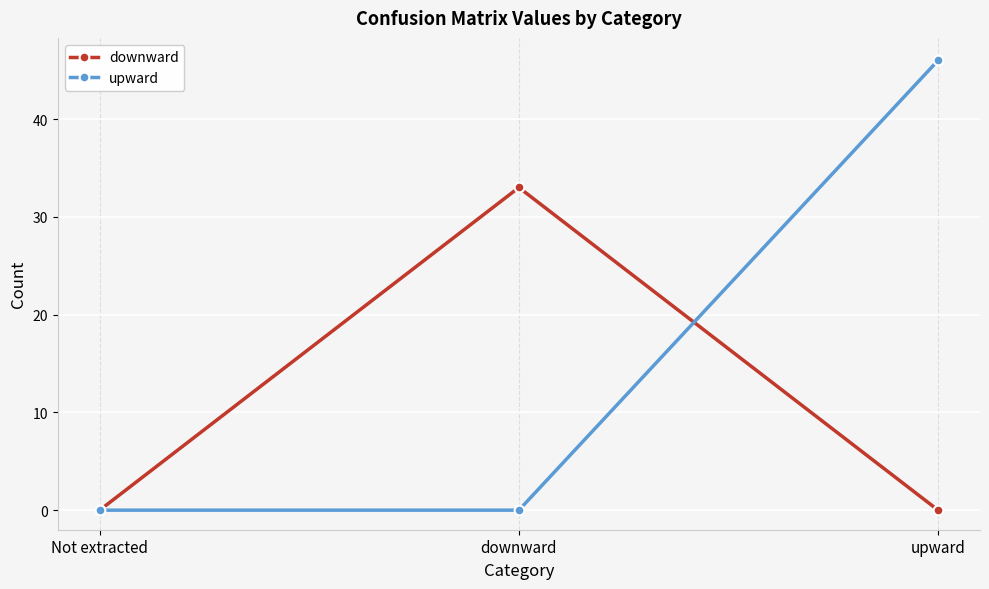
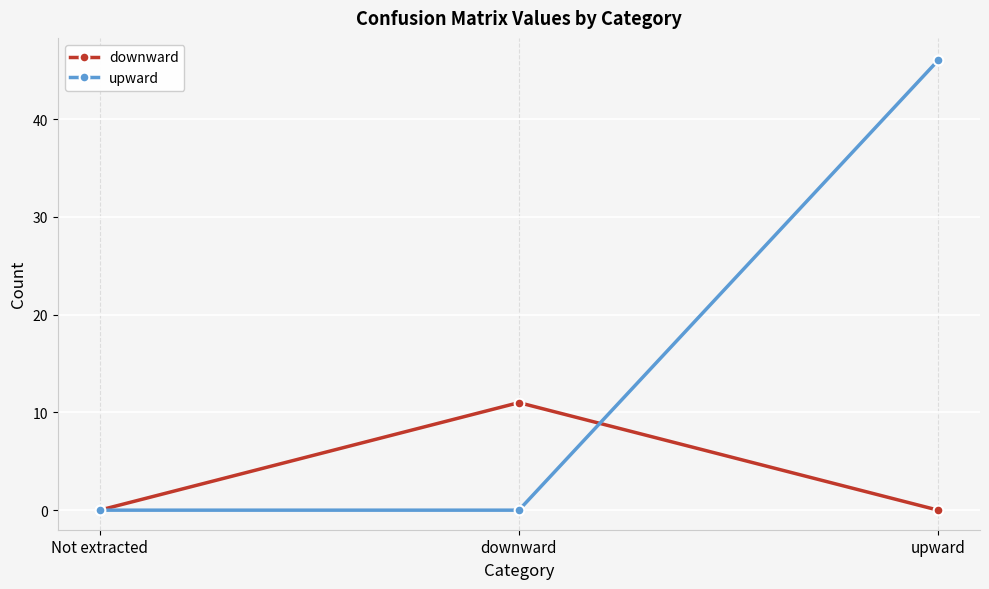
downward, downward: 33 -> 11
